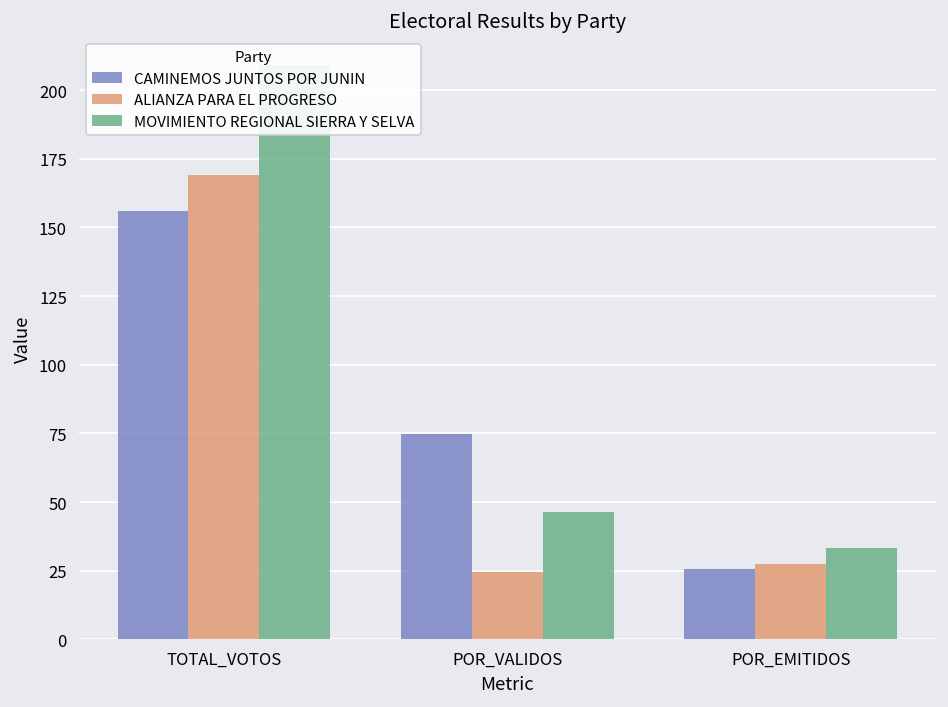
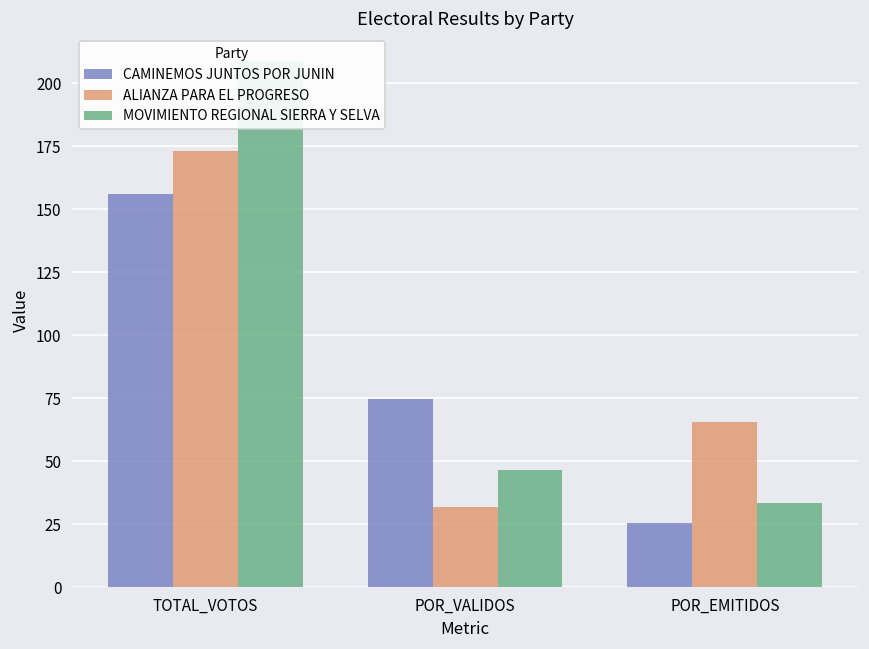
ALIANZA PARA EL PROGRESO, TOTAL_VOTOS: 169 -> 173
ALIANZA PARA EL PROGRESO, POR_VALIDOS: 25 -> 32
ALIANZA PARA EL PROGRESO, POR_EMITIDOS: 28 -> 66
